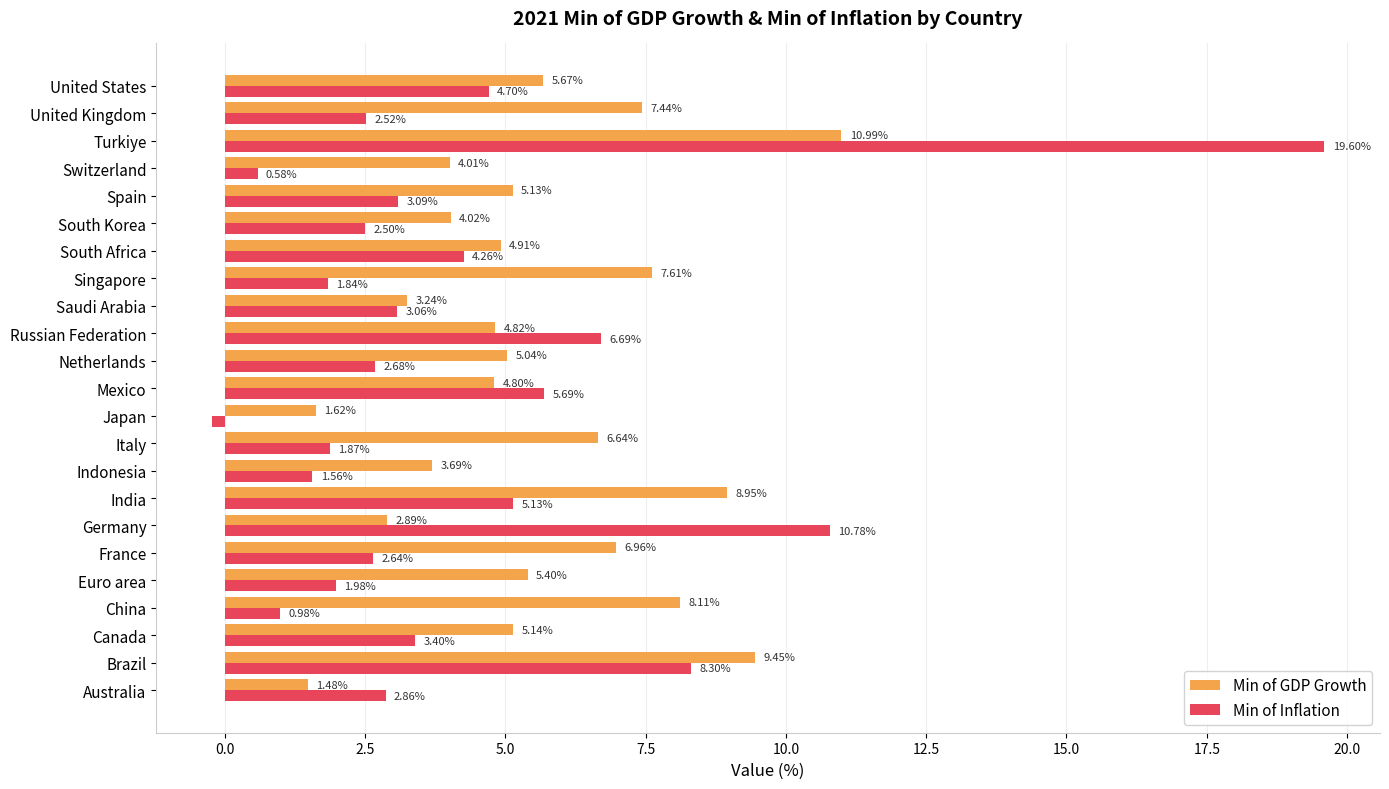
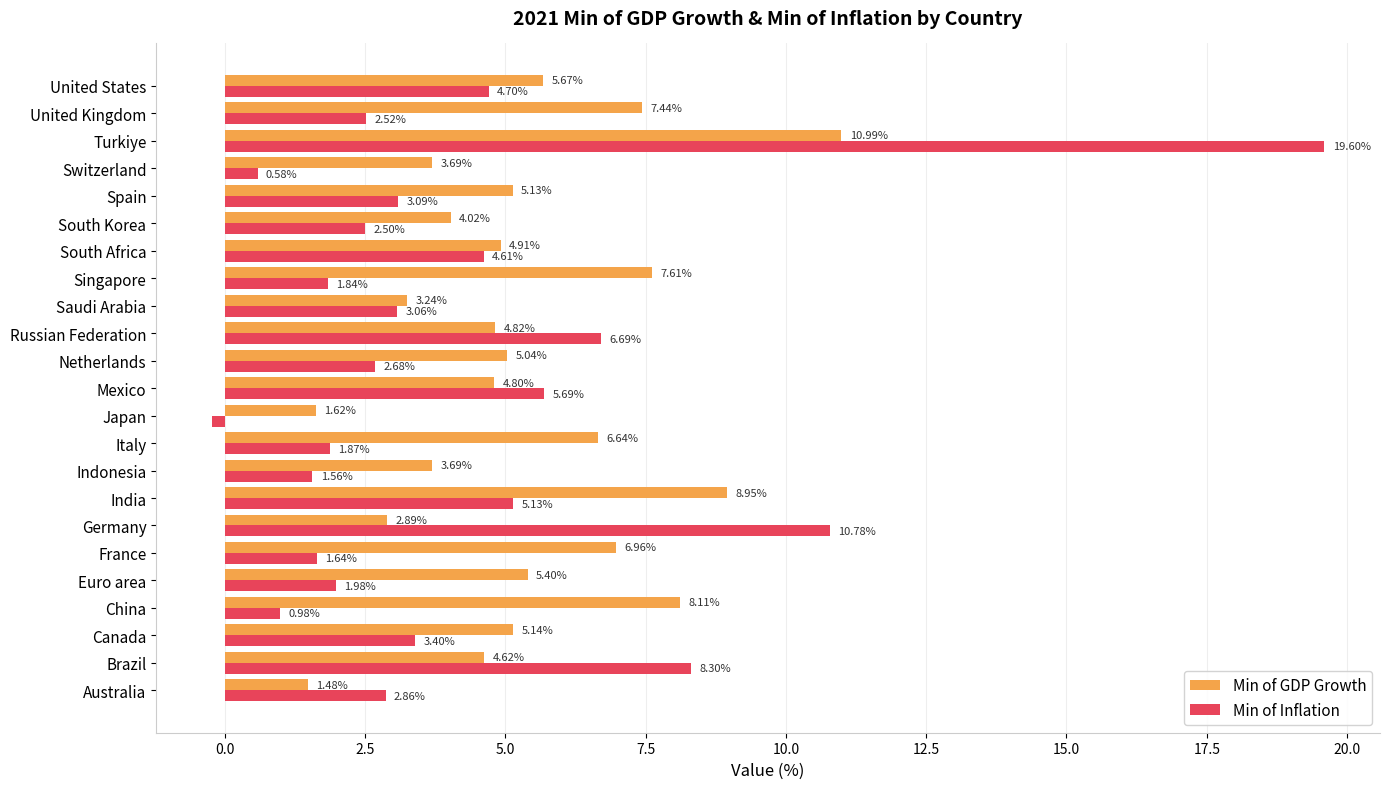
Min of GDP Growth, Switzerland: 4.01% -> 3.69%
Min of Inflation, South Africa: 4.26% -> 4.61%
Min of Inflation, France: 2.64% -> 1.64%
Min of GDP Growth, Brazil: 9.45% -> 4.62%
